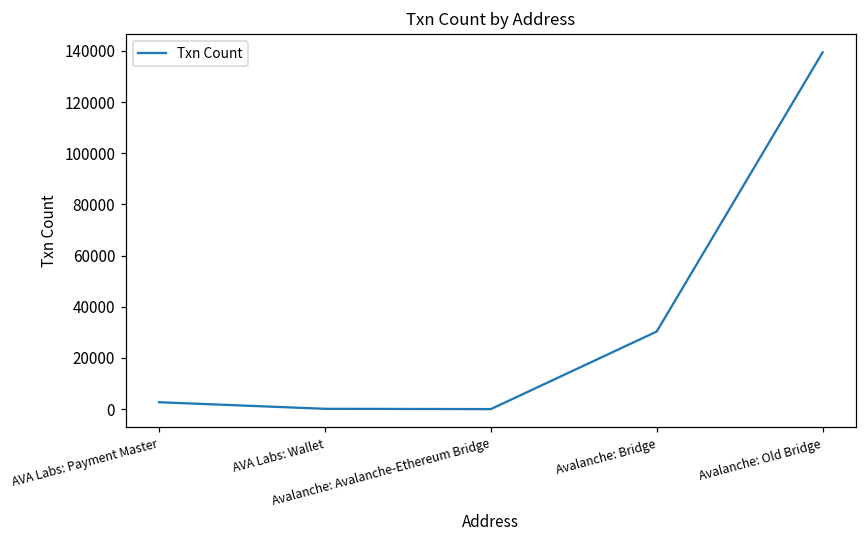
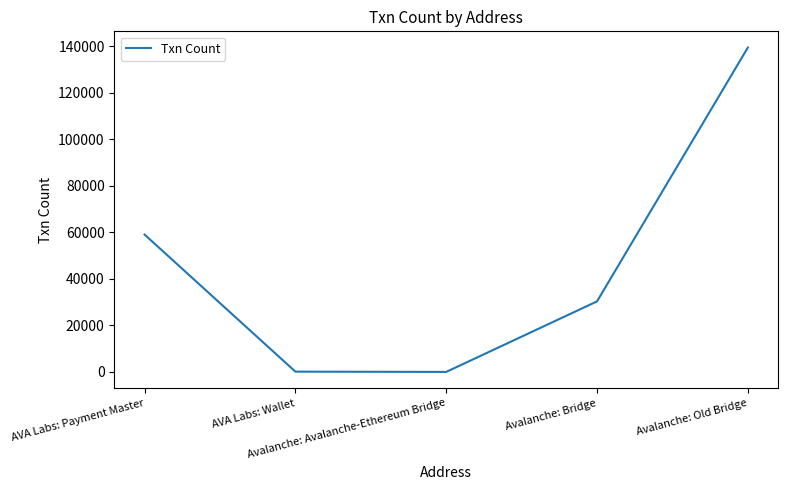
AVA Labs: Payment Master: 3000 -> 59000
